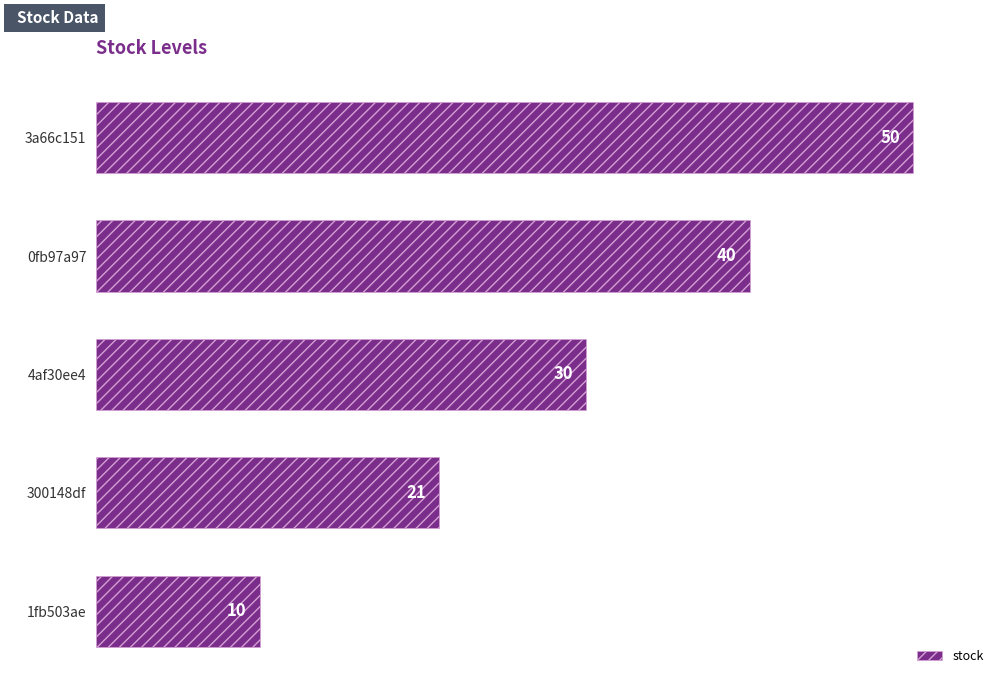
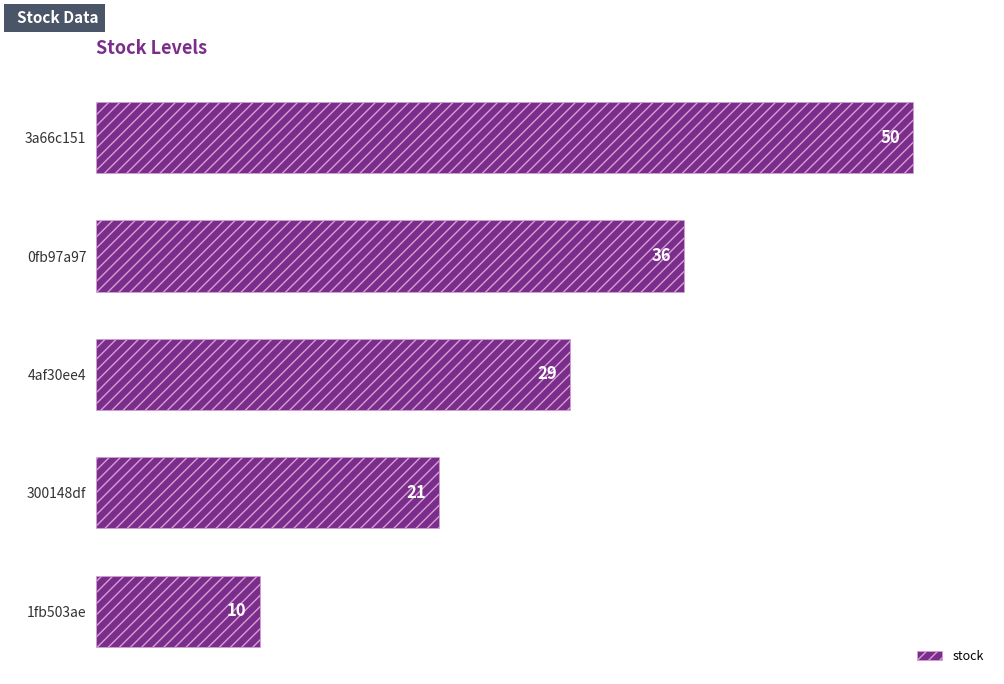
0fb97a97: 40 -> 36
4af30ee4: 30 -> 29
